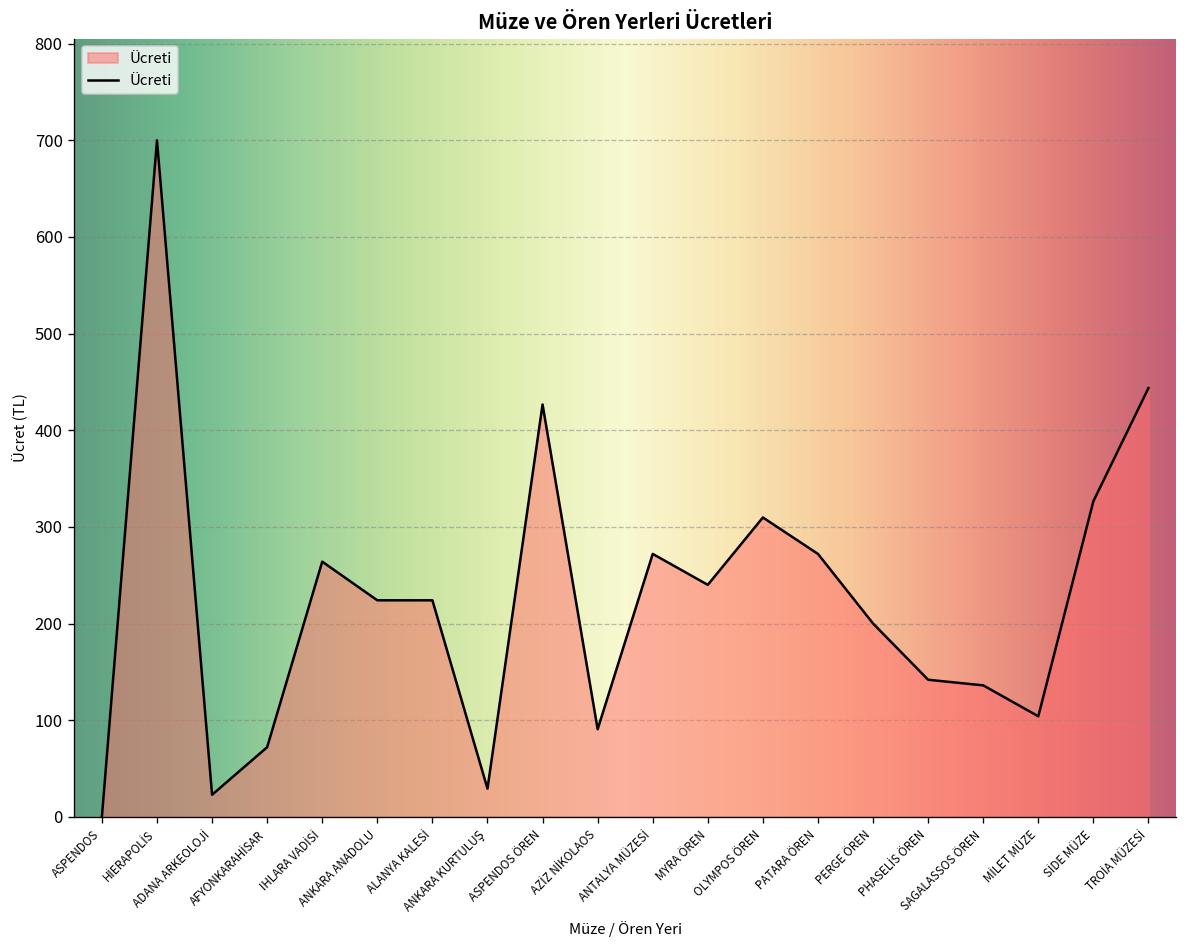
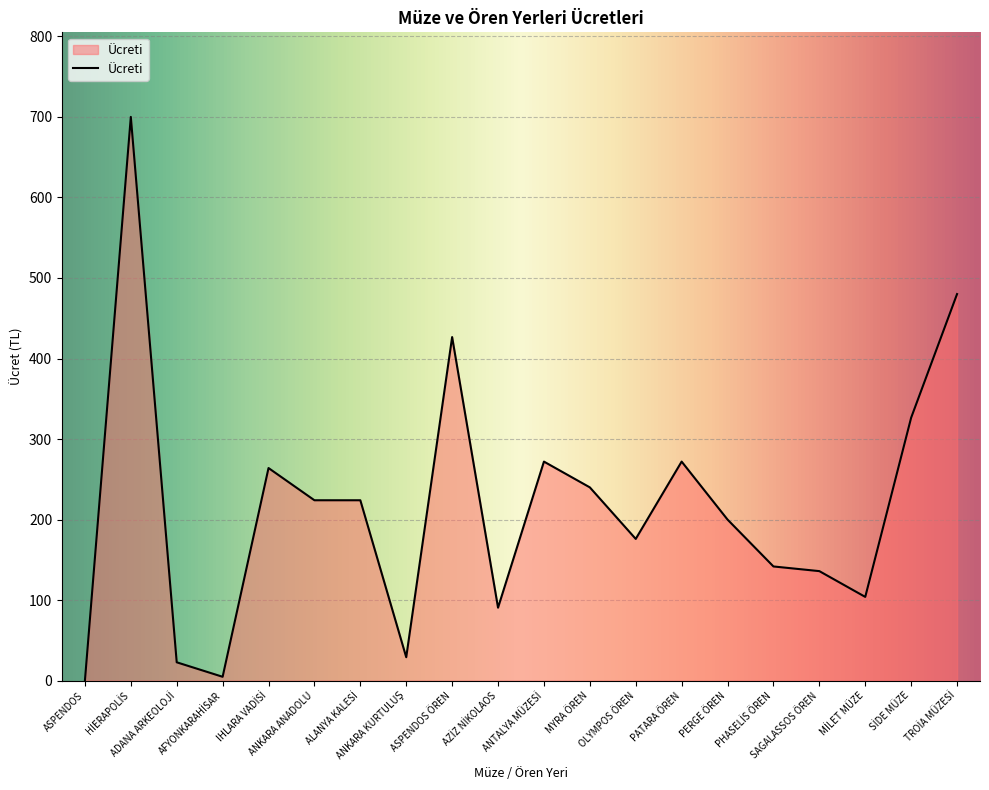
AFYONKARAHİSAR: 70 -> 0
OLYMPOS ÖREN: 310 -> 180
TROİA MÜZESİ: 440 -> 480
